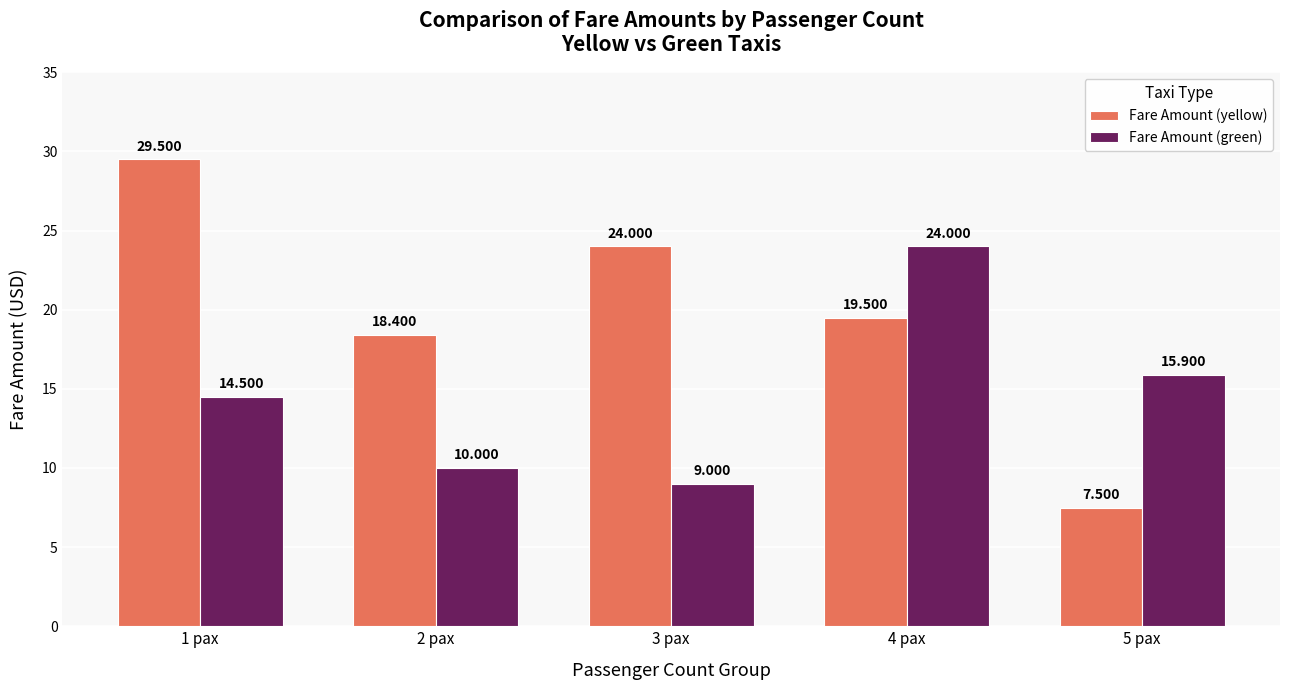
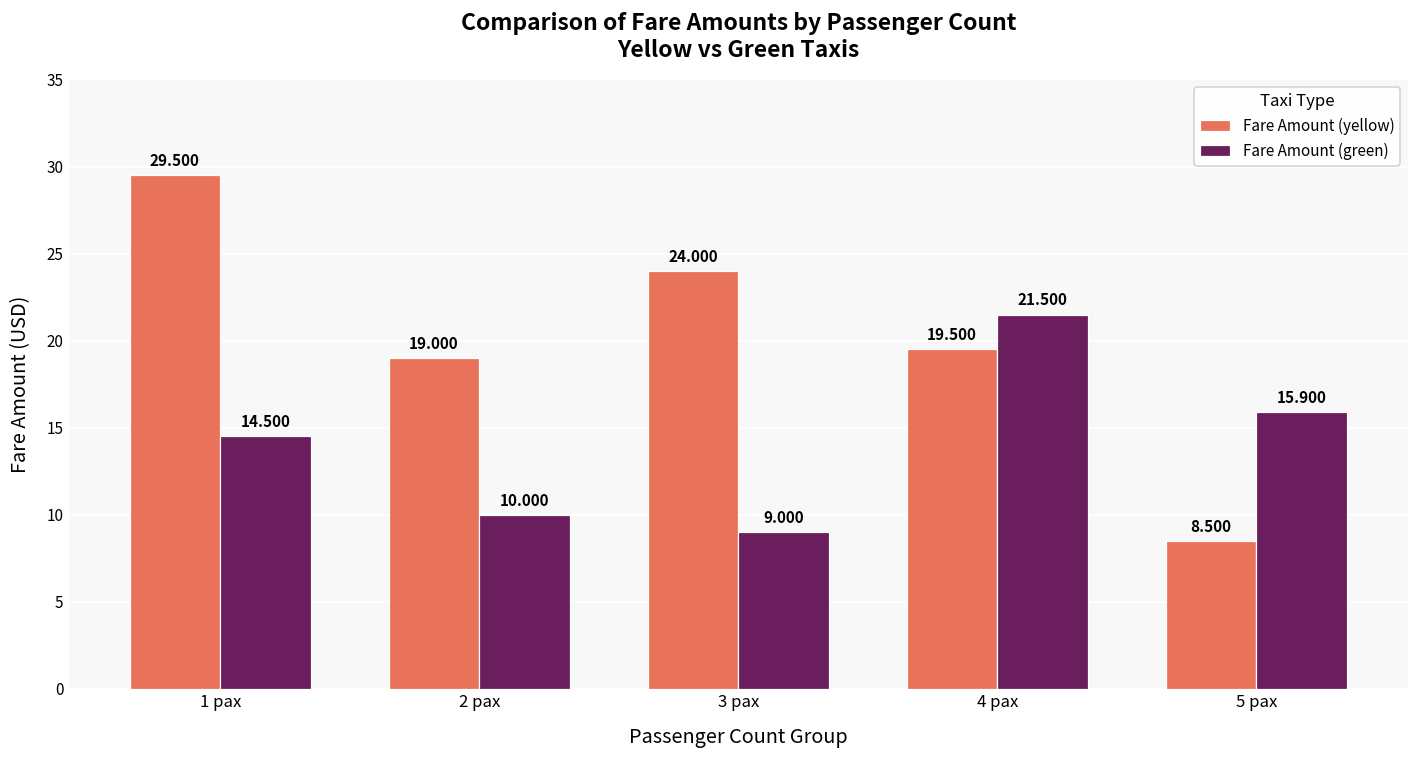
Fare Amount (yellow), 2 pax: 18.400 -> 19.000
Fare Amount (green), 4 pax: 24.000 -> 21.500
Fare Amount (yellow), 5 pax: 7.500 -> 8.500
